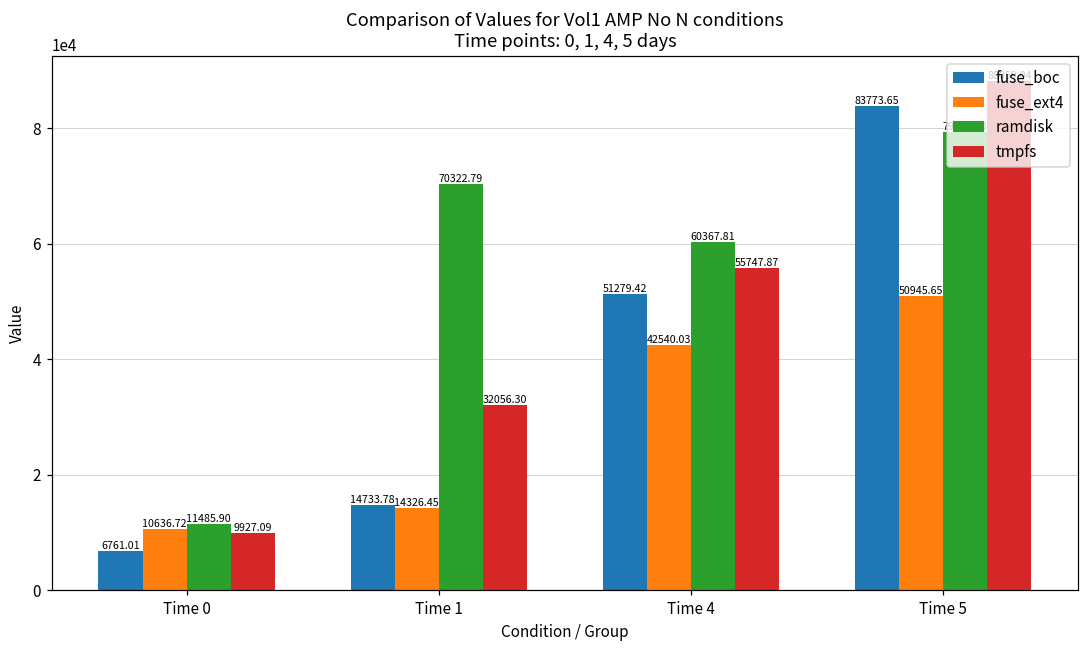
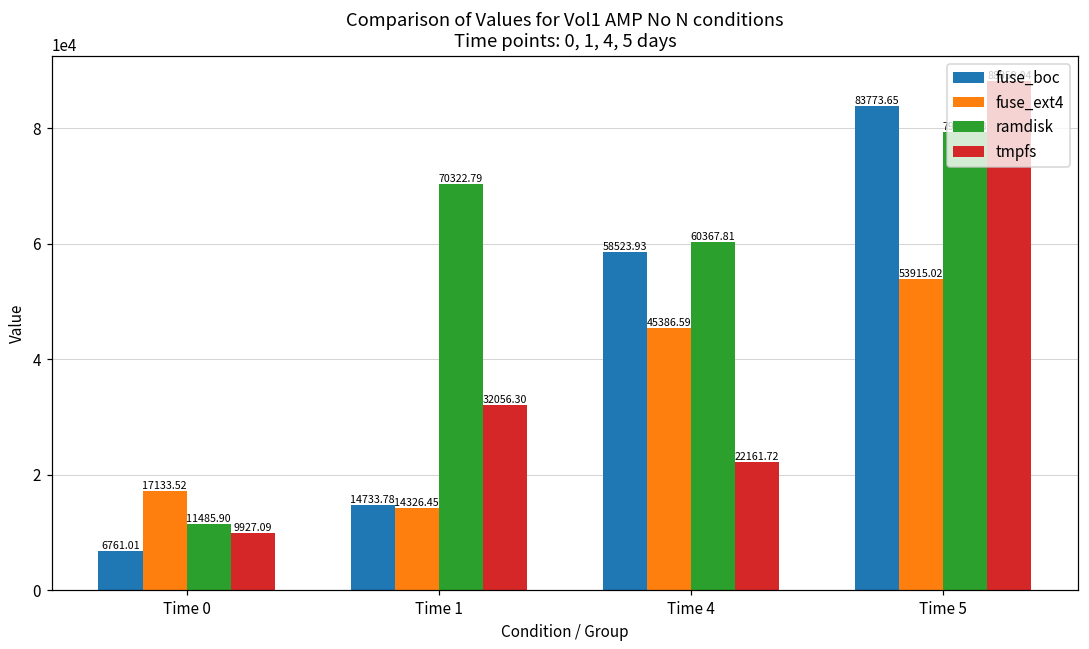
fuse_ext4, Time 0: 10636.72 -> 17133.52
fuse_boc, Time 4: 51279.42 -> 58523.93
fuse_ext4, Time 4: 42540.03 -> 45386.59
tmpfs, Time 4: 55747.87 -> 22161.72
fuse_ext4, Time 5: 50945.65 -> 53915.02
